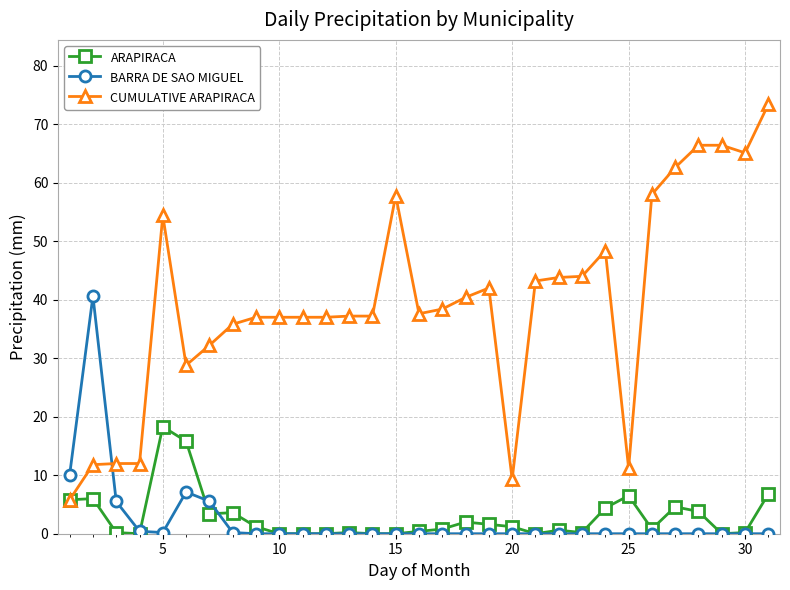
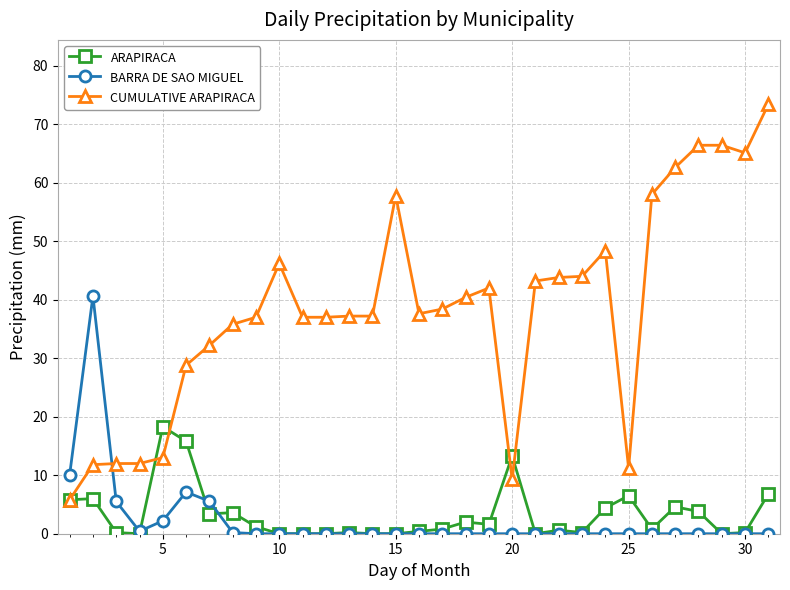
BARRA DE SAO MIGUEL, 5: 0 -> 2
CUMULATIVE ARAPIRACA, 5: 54 -> 13
CUMULATIVE ARAPIRACA, 10: 37 -> 46
ARAPIRACA, 20: 1 -> 13
